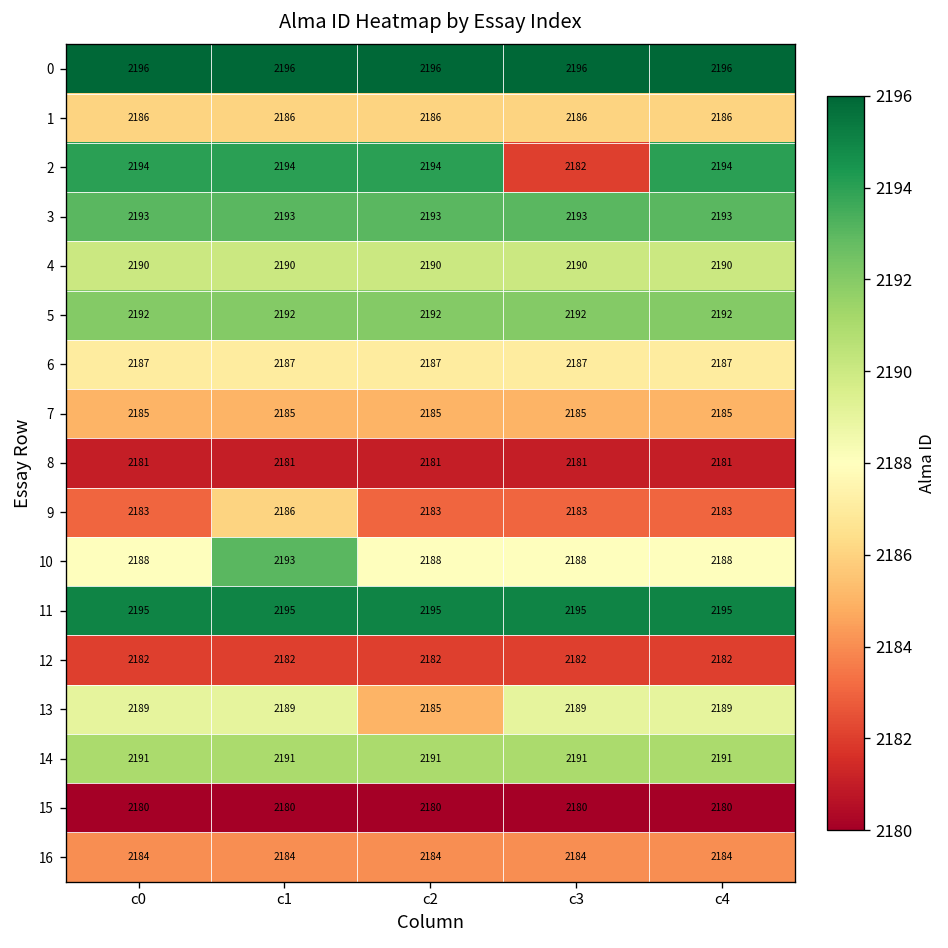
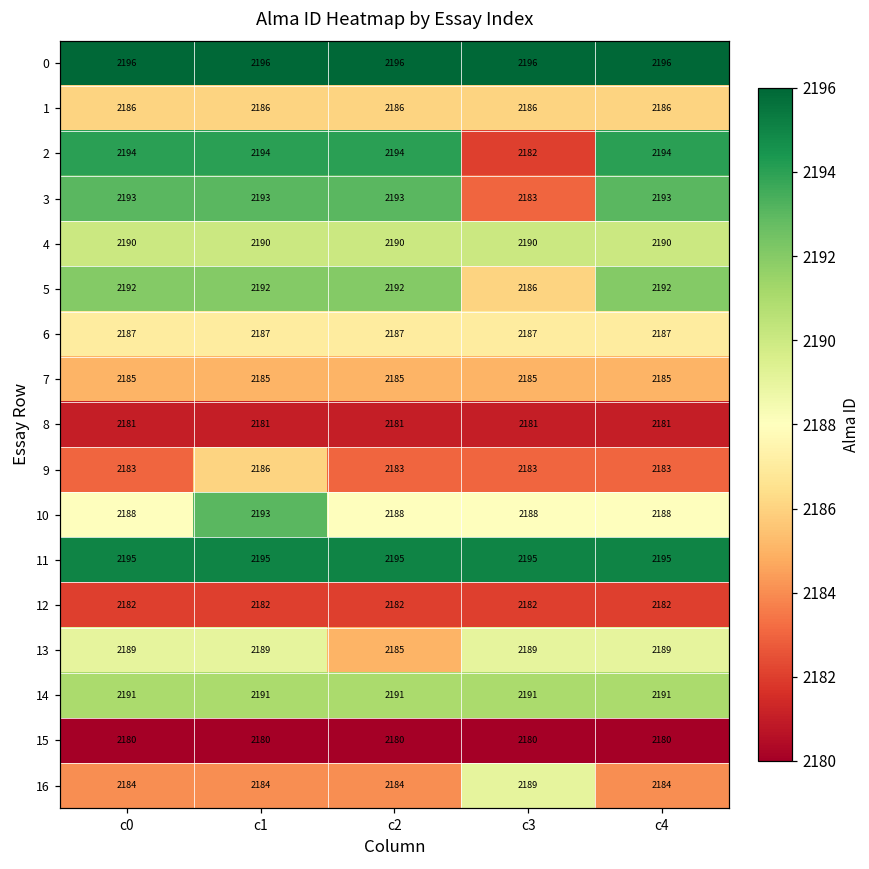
3, c3: 2193 -> 2183
5, c3: 2192 -> 2186
16, c3: 2184 -> 2189
